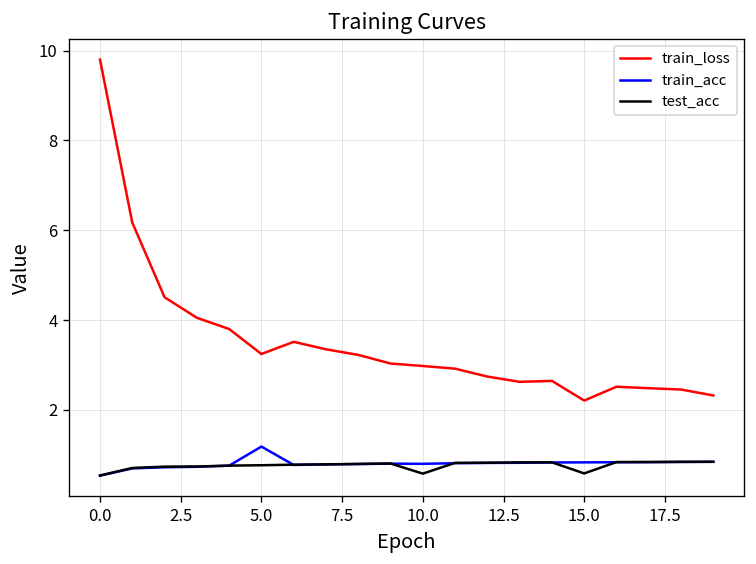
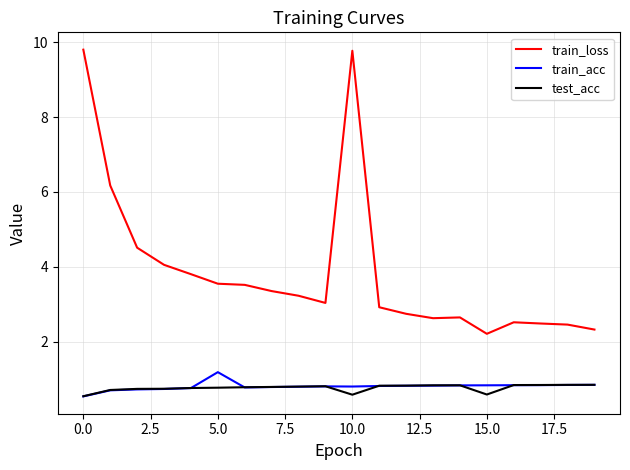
train_loss, 5.0: 3.2 -> 3.5
train_loss, 10.0: 3.0 -> 9.8
